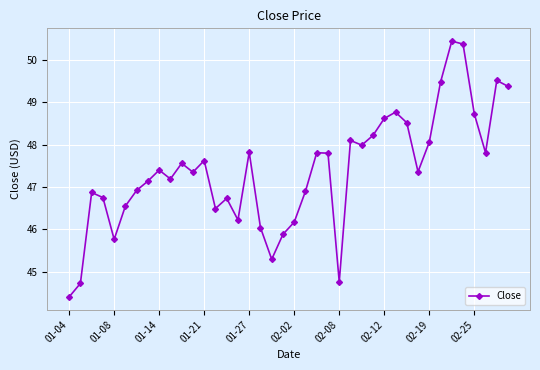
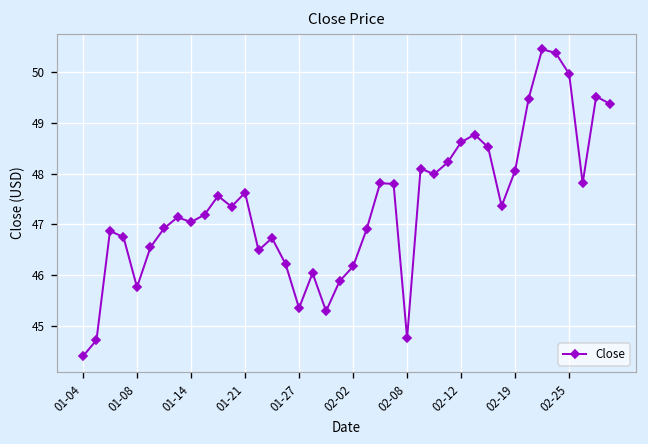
01-14: 47.4 -> 47.0
01-27: 47.8 -> 45.3
02-25: 48.7 -> 50.0
